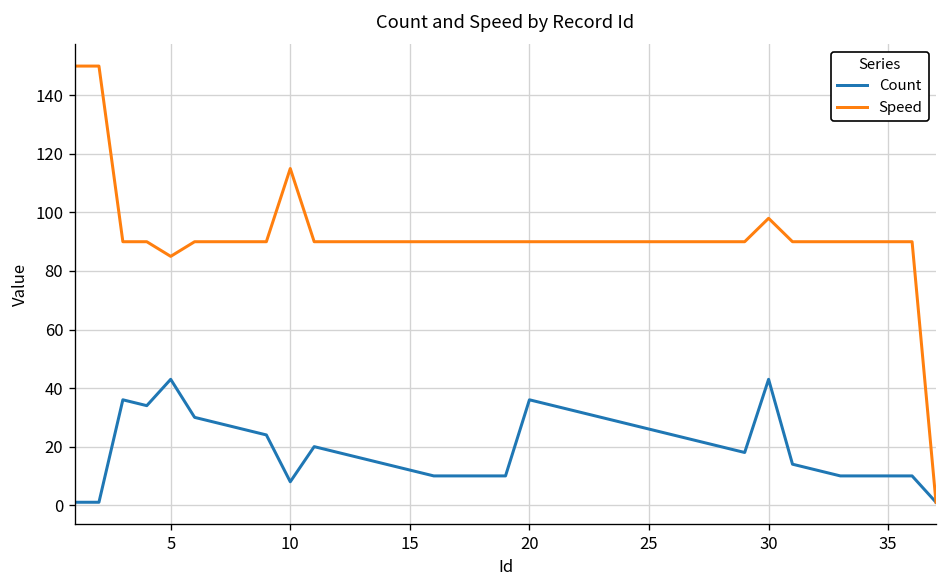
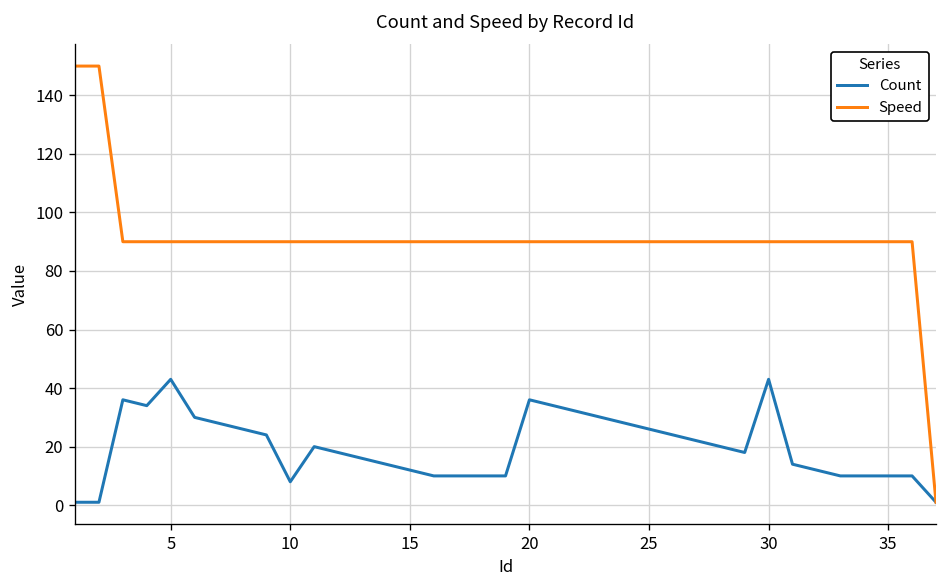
Speed, 5: 85 -> 90
Speed, 10: 115 -> 90
Speed, 30: 98 -> 90
